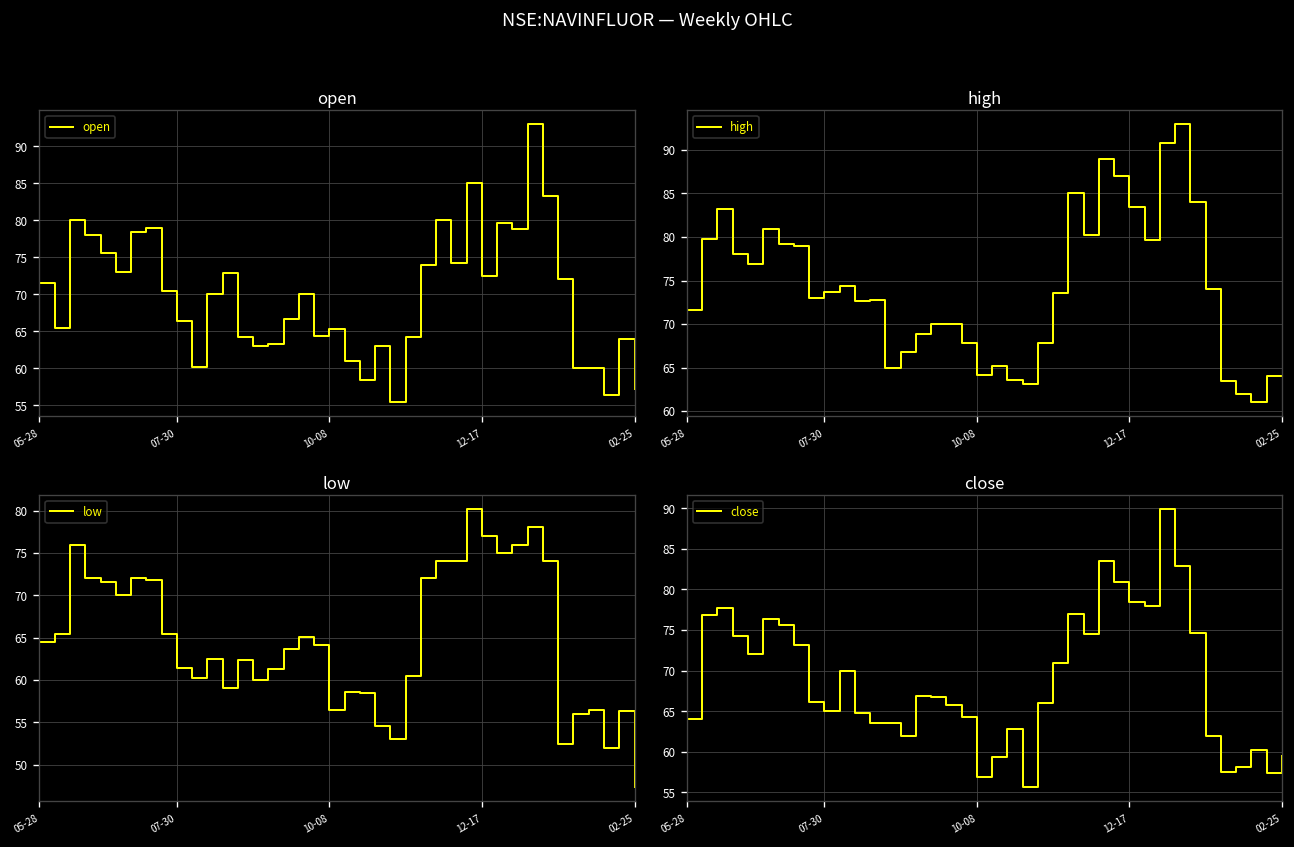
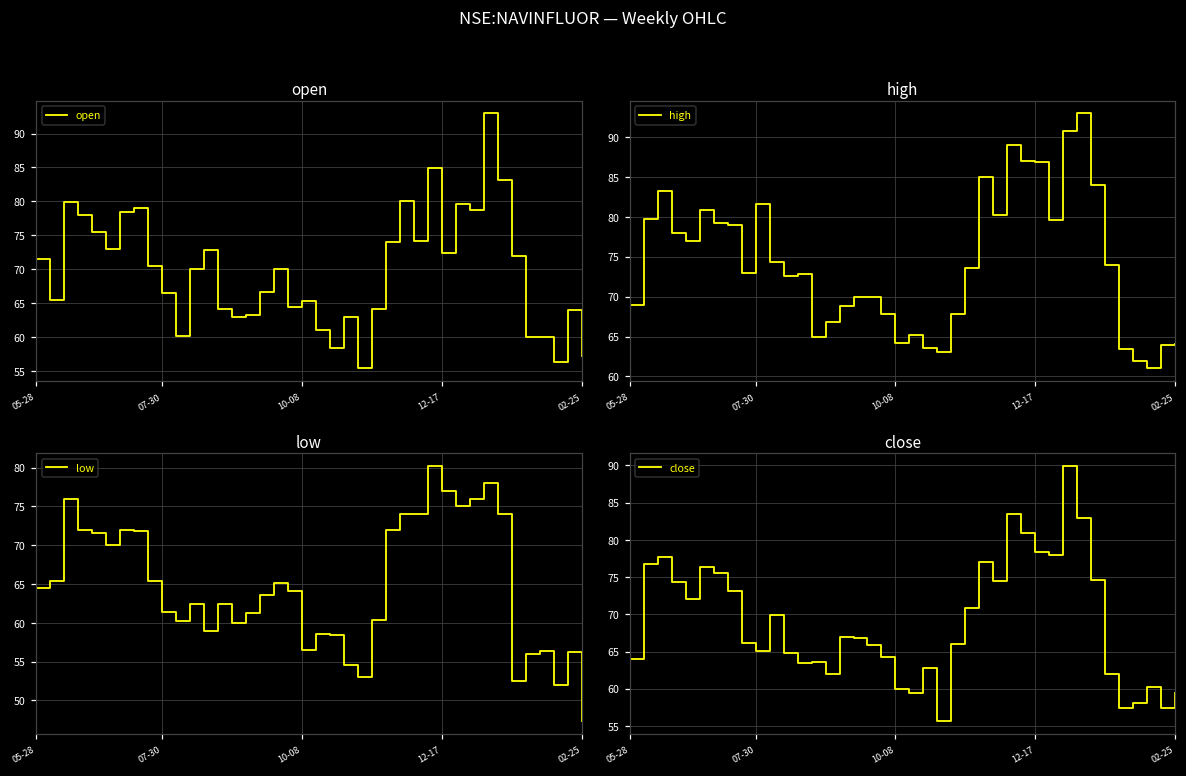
high, 05-28: 72 -> 69
high, 07-30: 74 -> 82
high, 12-17: 83 -> 87
close, 10-08: 57 -> 60
